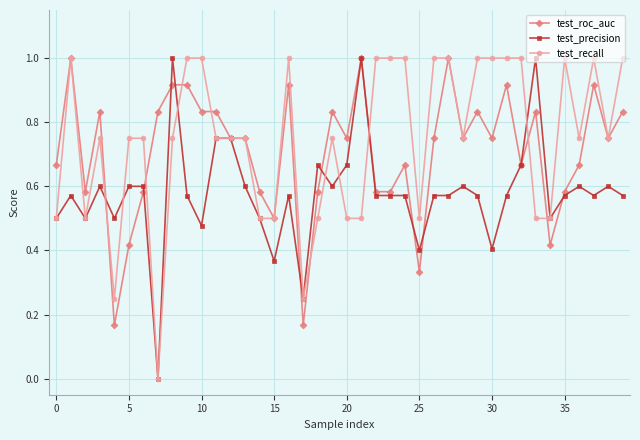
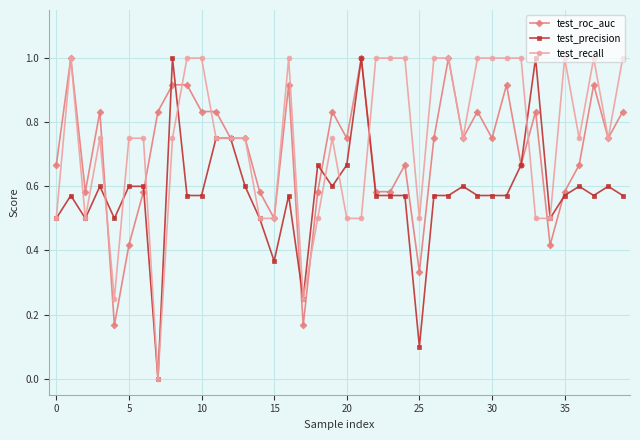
test_precision, 10: 0.48 -> 0.57
test_precision, 25: 0.4 -> 0.1
test_precision, 30: 0.40 -> 0.57
